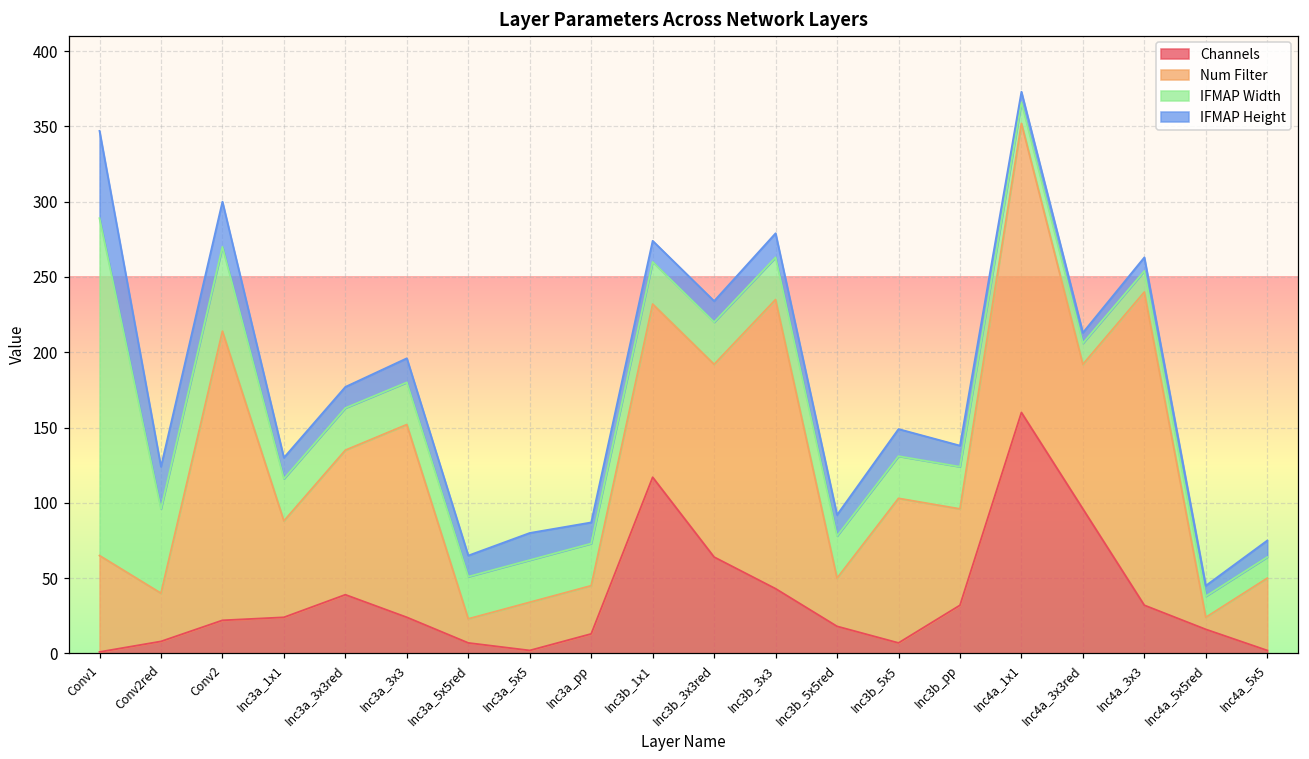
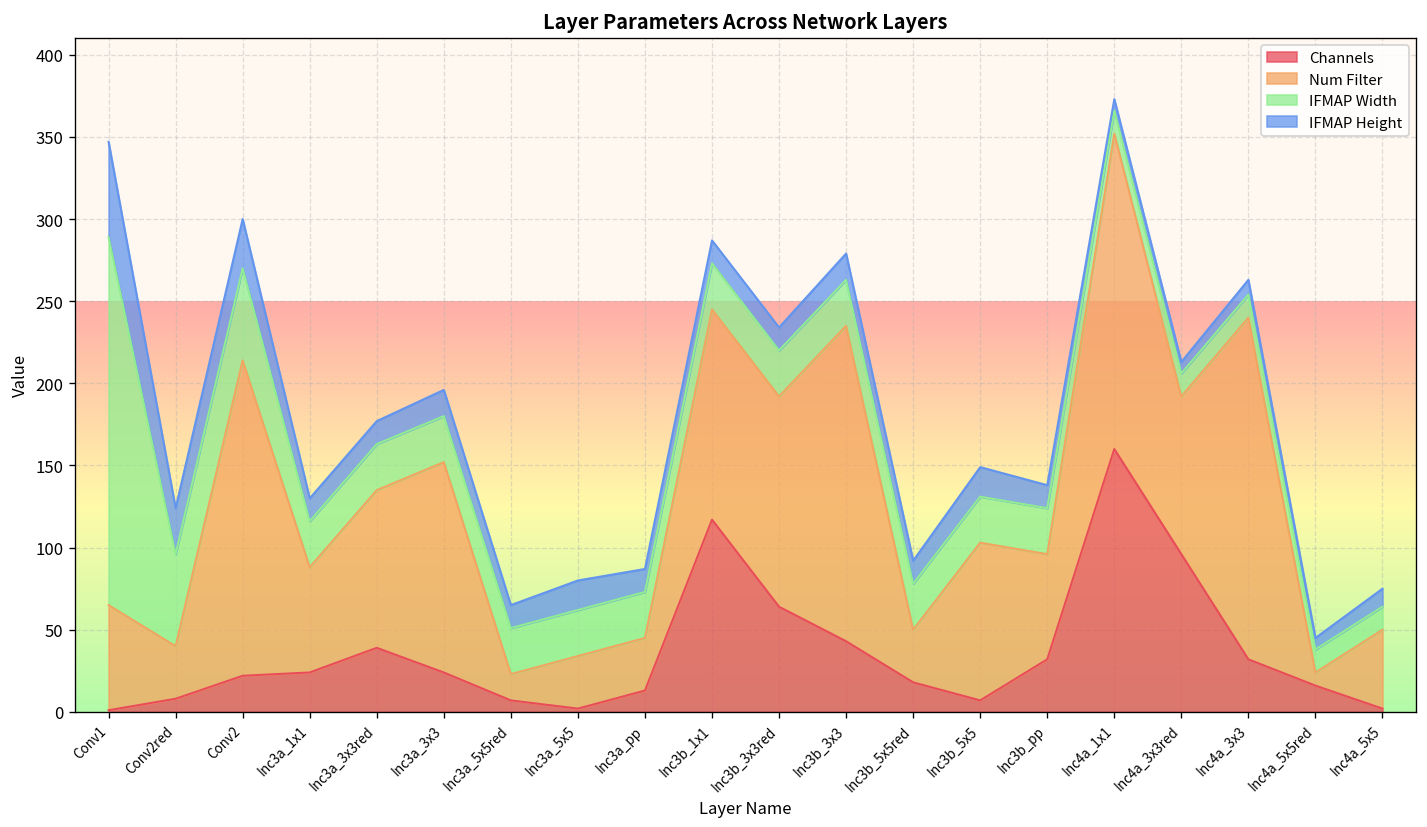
Num Filter, Inc3b_1x1: 115 -> 128
